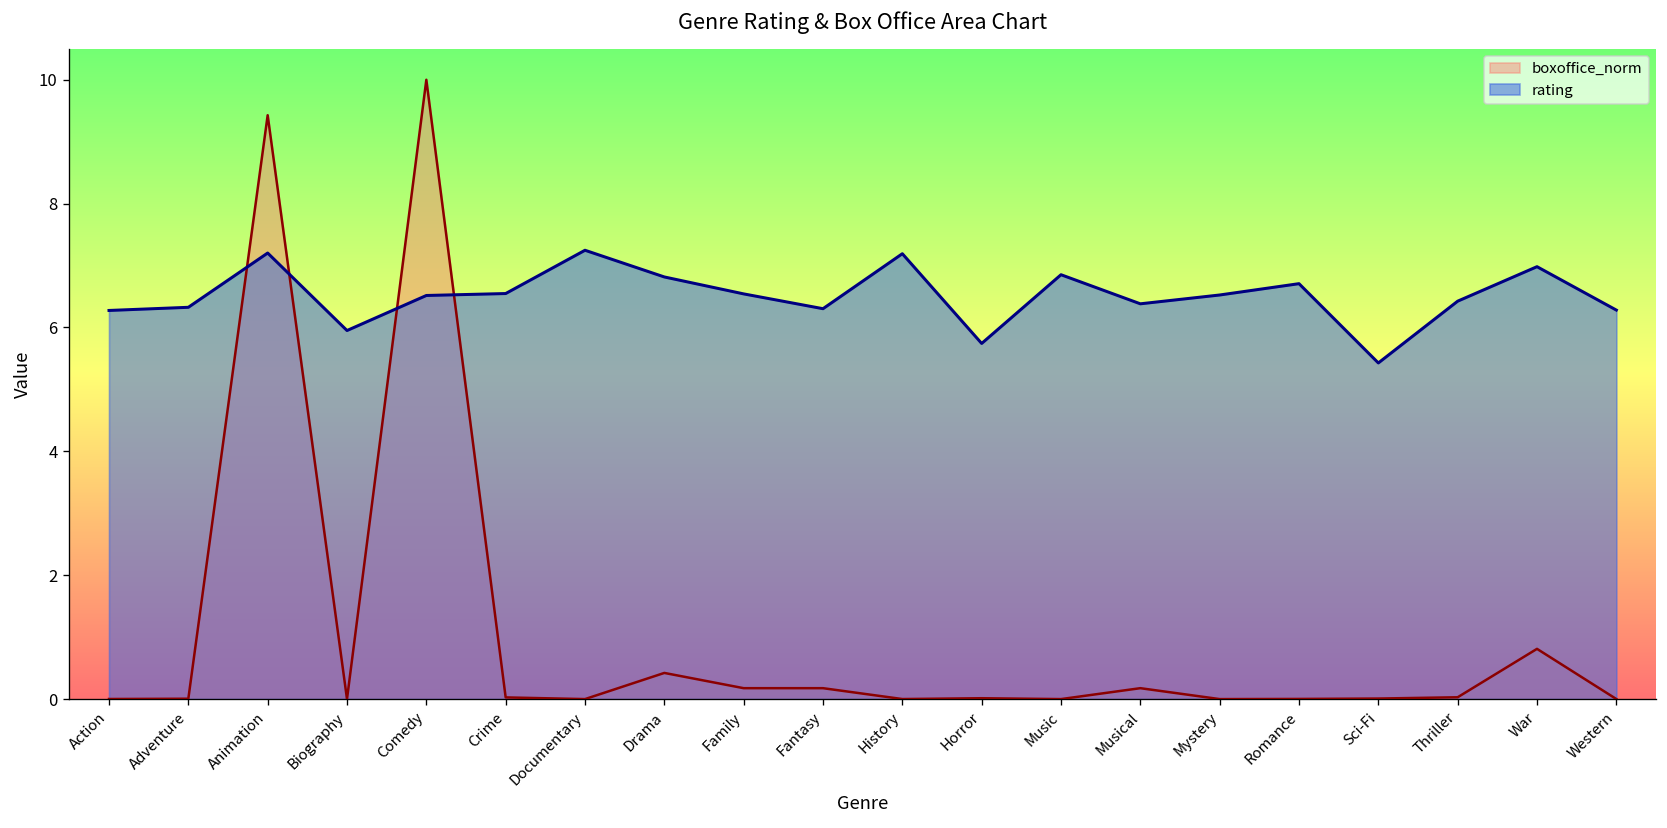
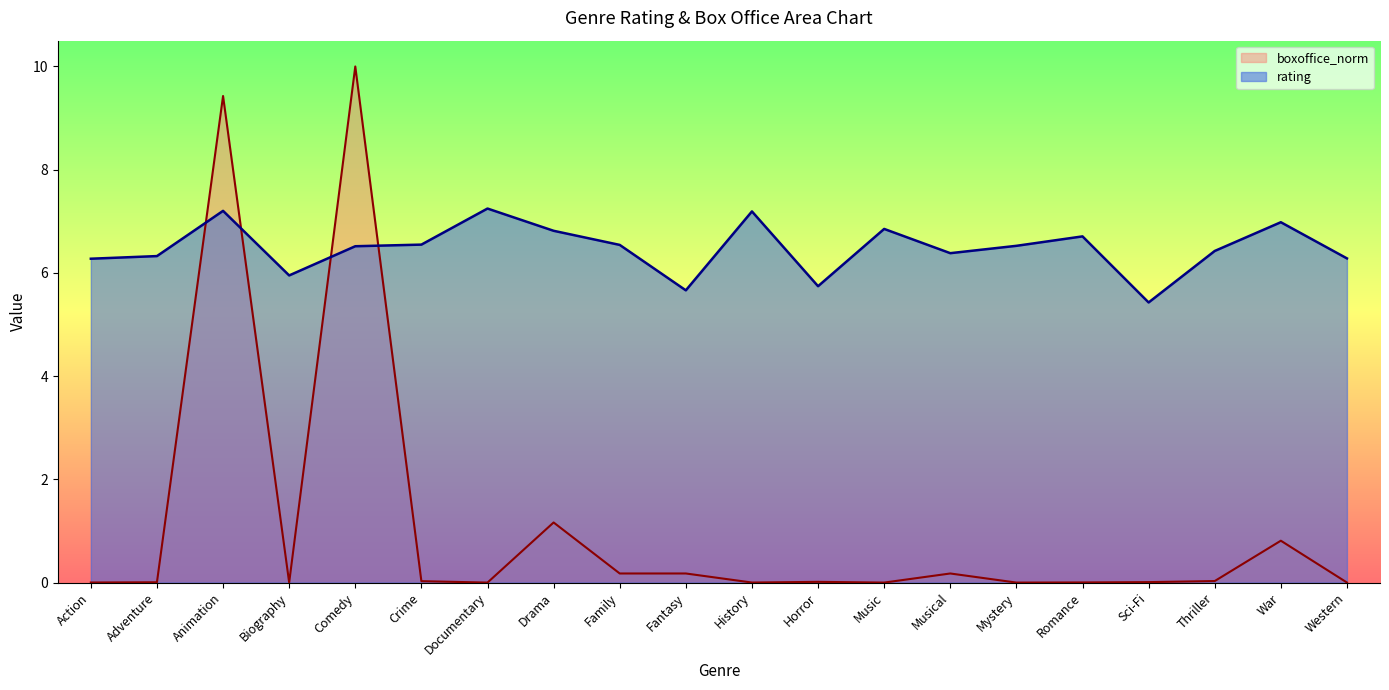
boxoffice_norm, Drama: 0.4 -> 1.2
rating, Fantasy: 6.3 -> 5.7
